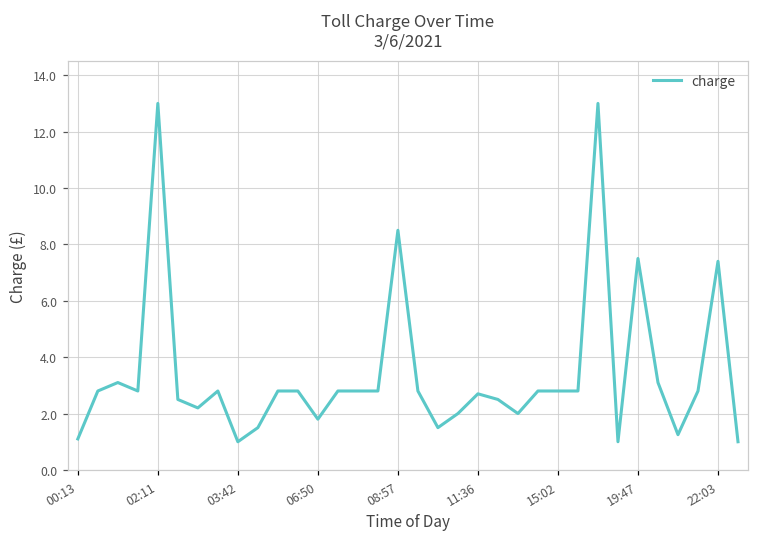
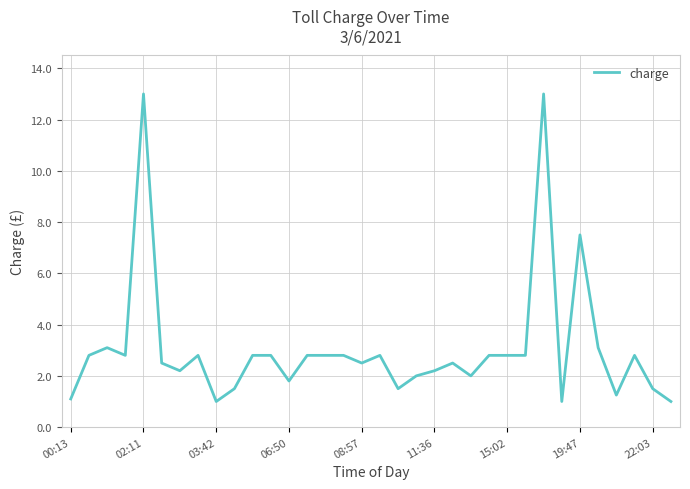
08:57: 8.5 -> 2.5
11:36: 2.7 -> 2.2
22:03: 7.4 -> 1.5
